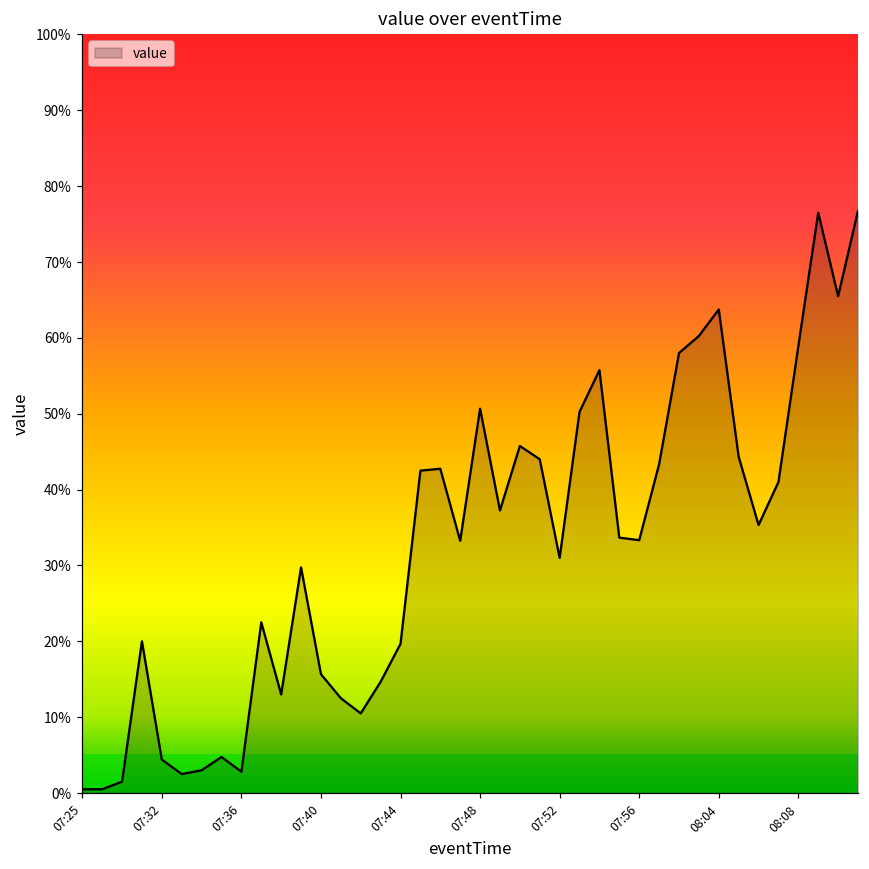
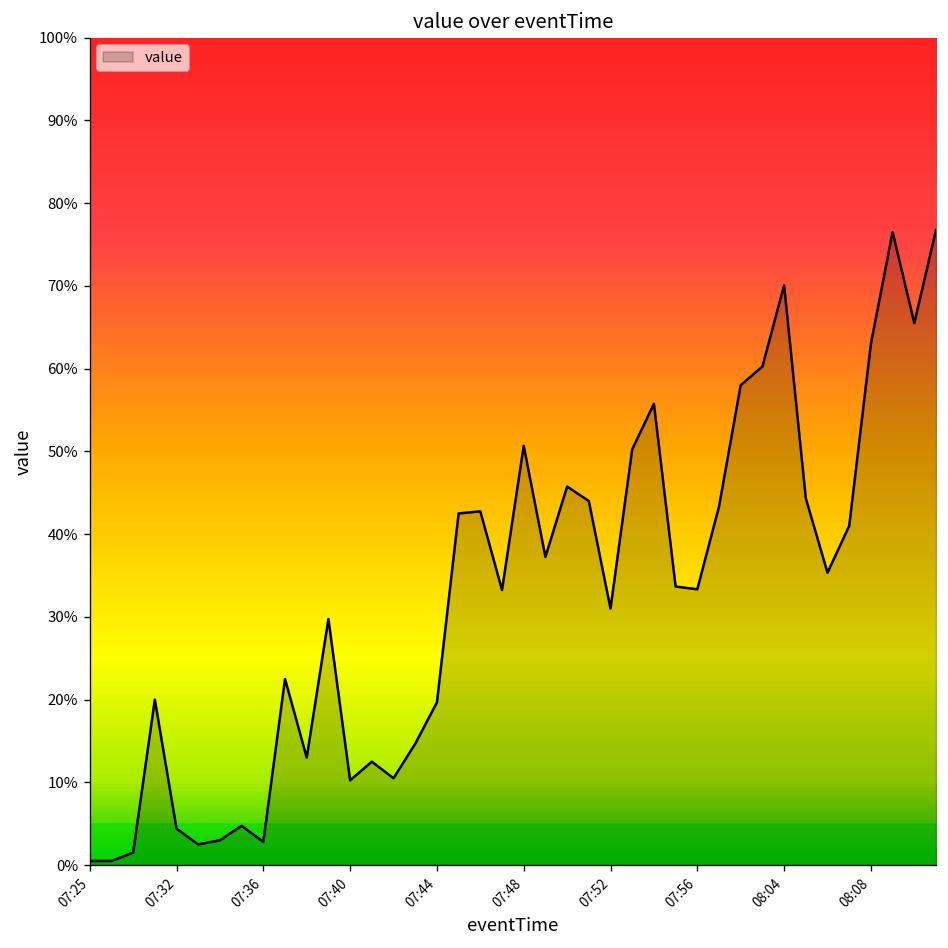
07:40: 16% -> 10%
08:04: 64% -> 70%
08:08: 59% -> 63%
